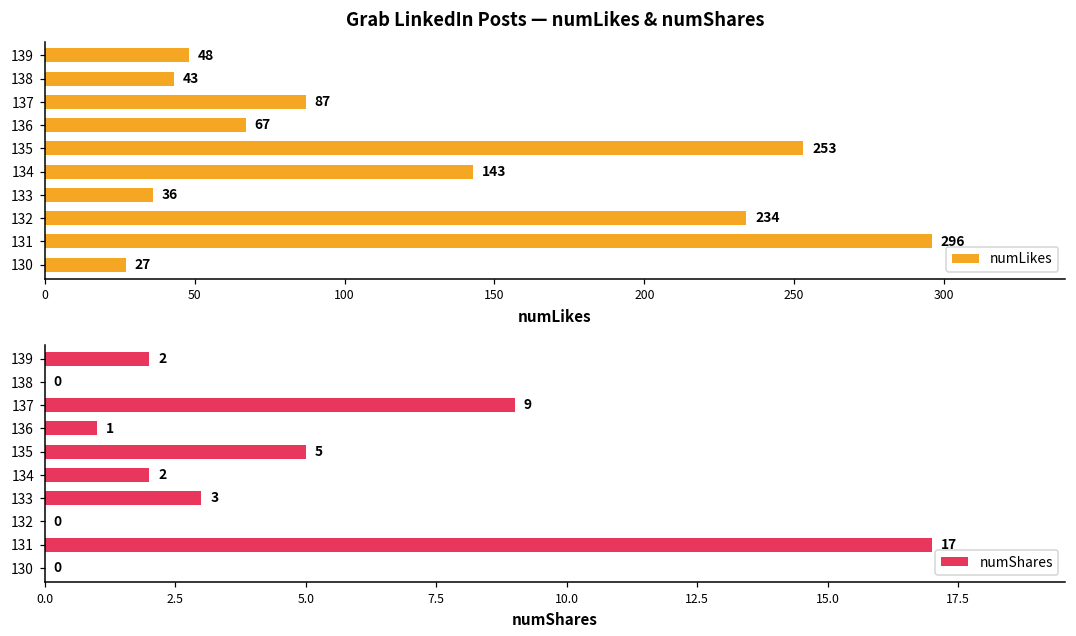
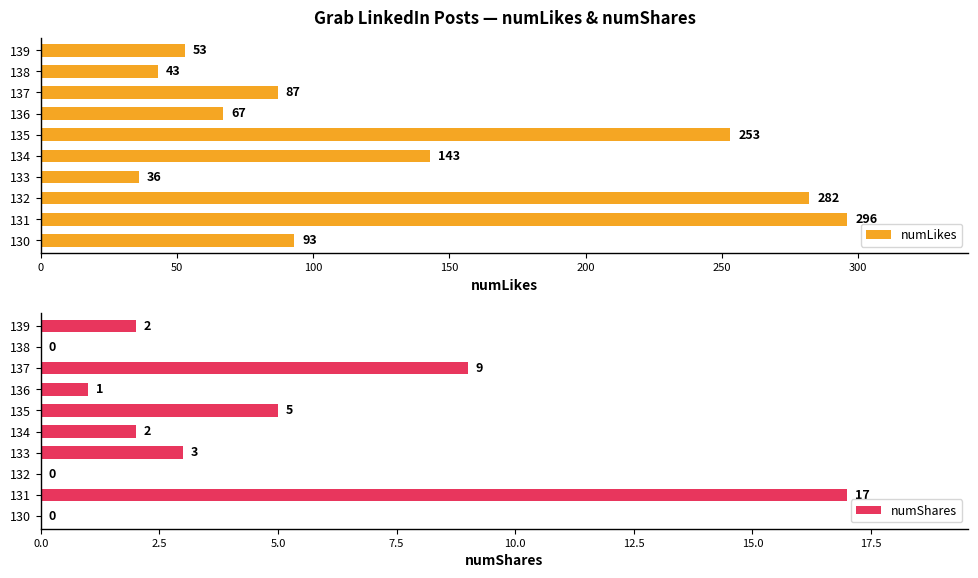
Grab LinkedIn Posts — numLikes & numShares, 139: 48 -> 53
Grab LinkedIn Posts — numLikes & numShares, 132: 234 -> 282
Grab LinkedIn Posts — numLikes & numShares, 130: 27 -> 93
